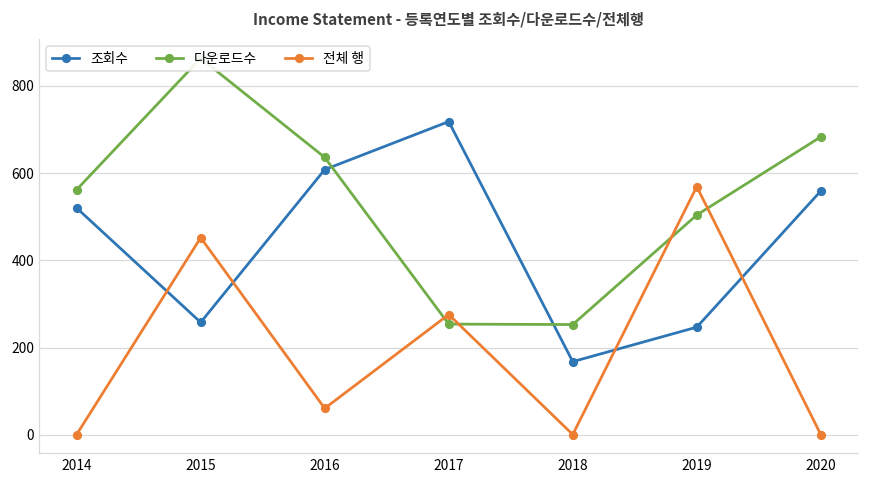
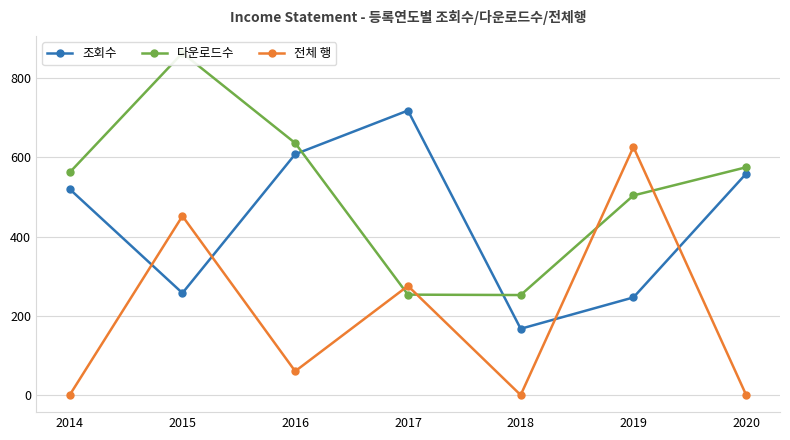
전체 행, 2019: 570 -> 630
다운로드수, 2020: 680 -> 580
